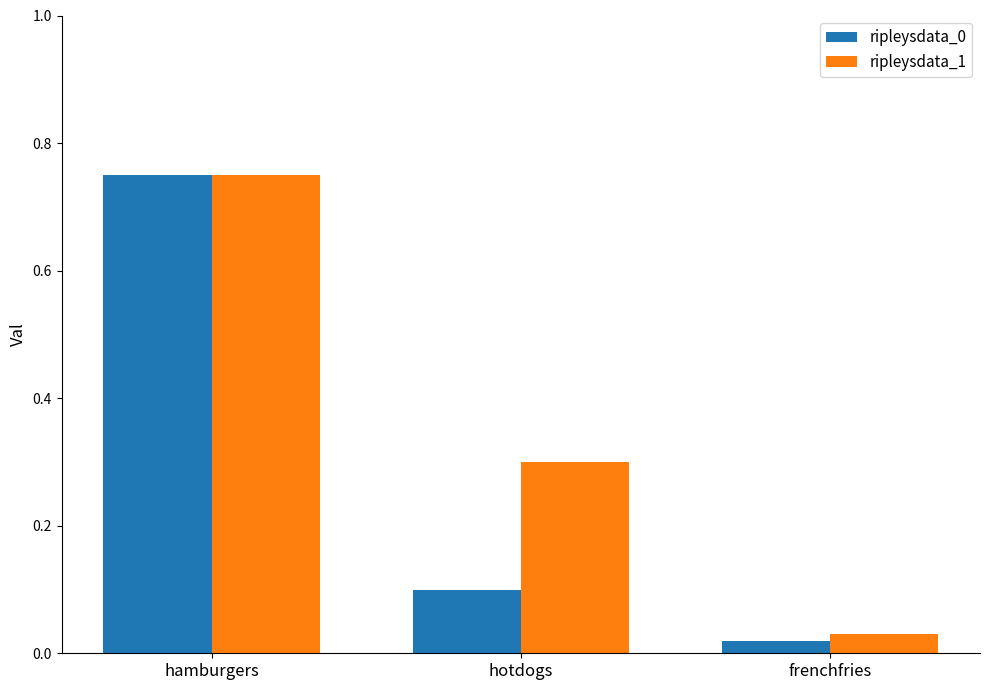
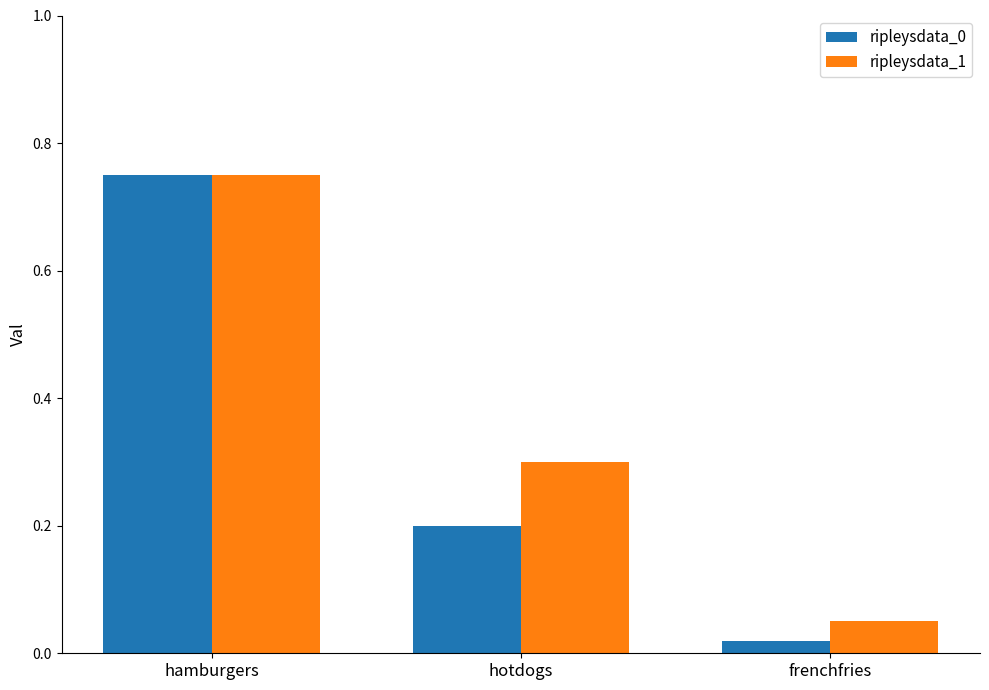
ripleysdata_0, hotdogs: 0.1 -> 0.2
ripleysdata_1, frenchfries: 0.03 -> 0.05
